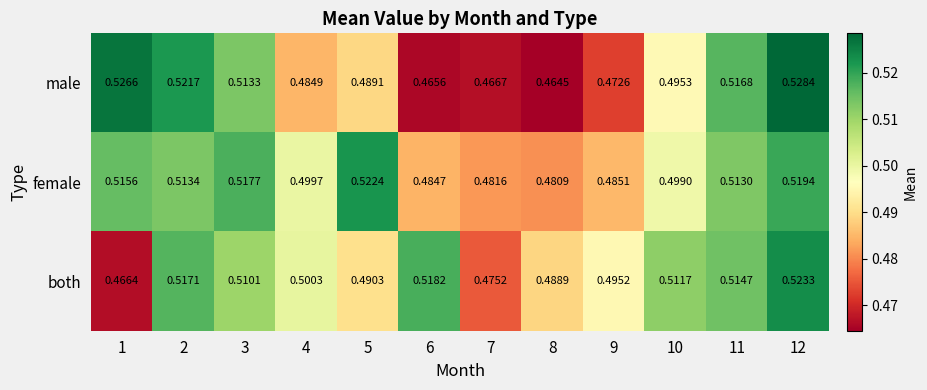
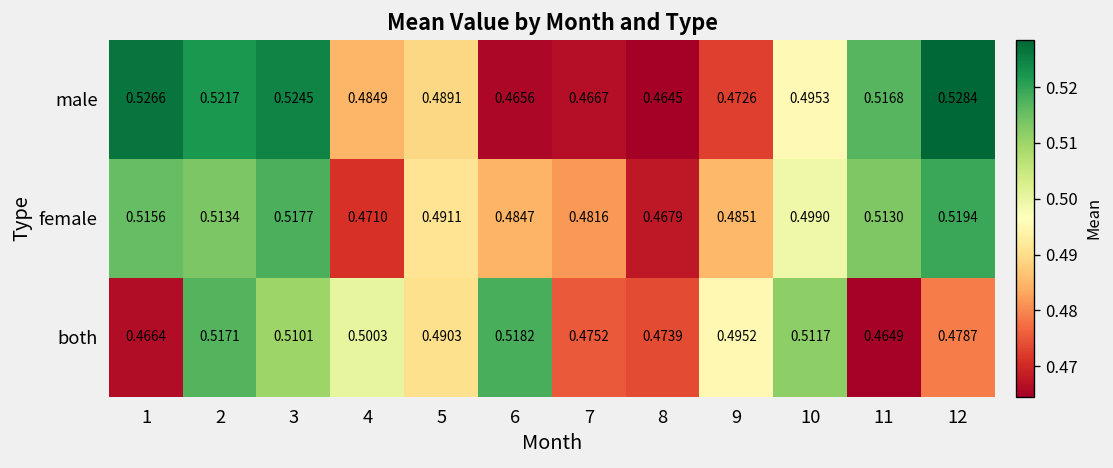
male, 3: 0.5133 -> 0.5245
female, 4: 0.4997 -> 0.4710
female, 5: 0.5224 -> 0.4911
female, 8: 0.4809 -> 0.4679
both, 8: 0.4889 -> 0.4739
both, 11: 0.5147 -> 0.4649
both, 12: 0.5233 -> 0.4787
